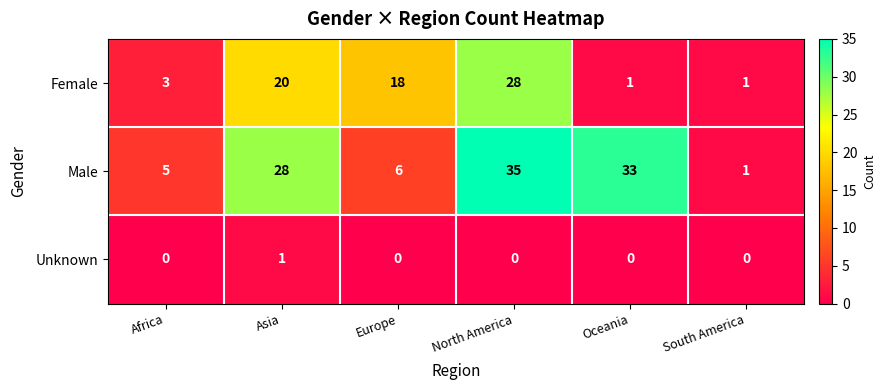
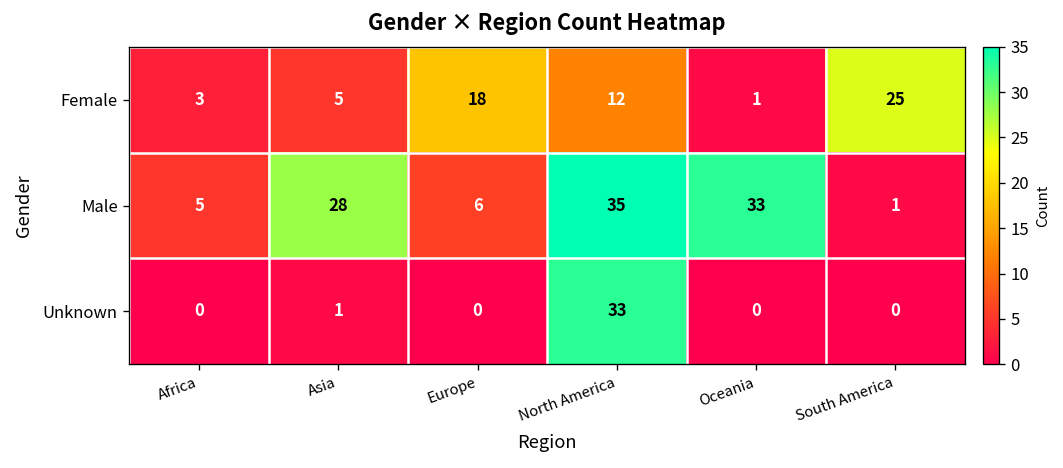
Female, Asia: 20 -> 5
Female, North America: 28 -> 12
Female, South America: 1 -> 25
Unknown, North America: 0 -> 33
